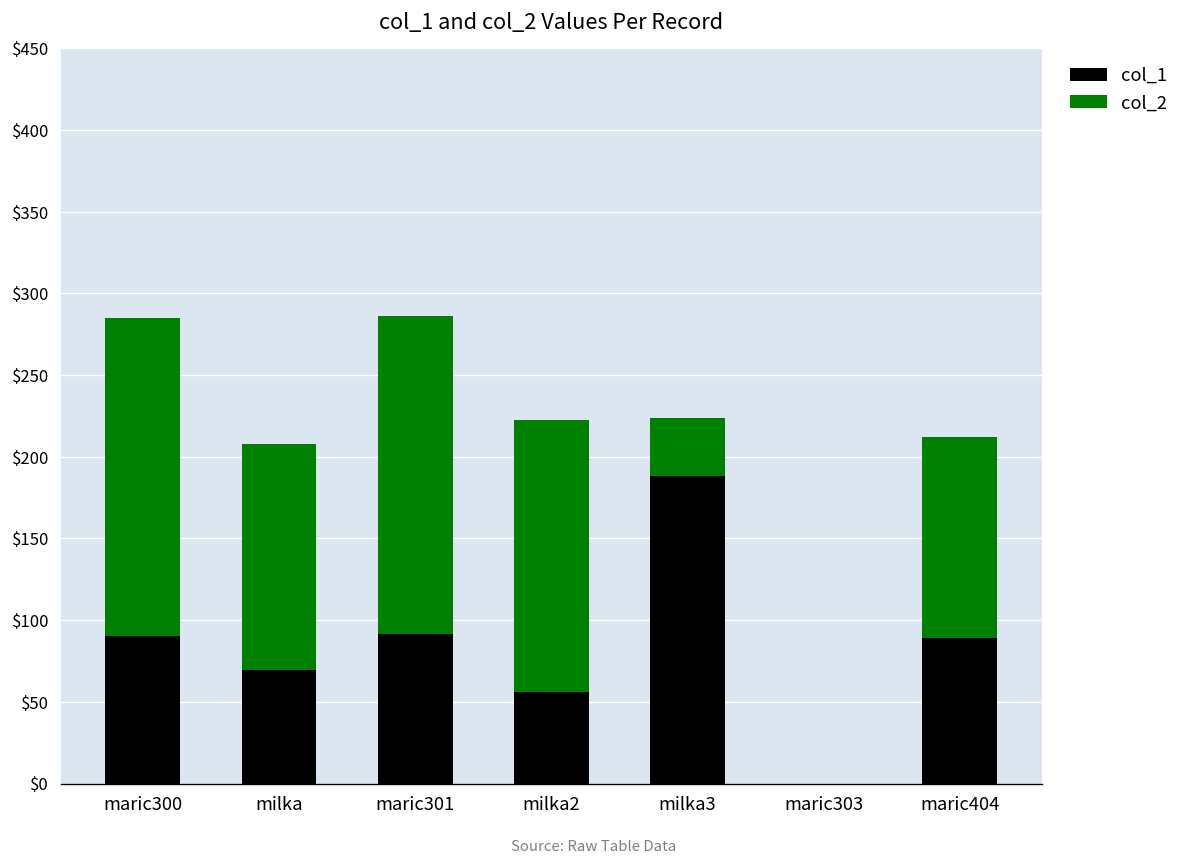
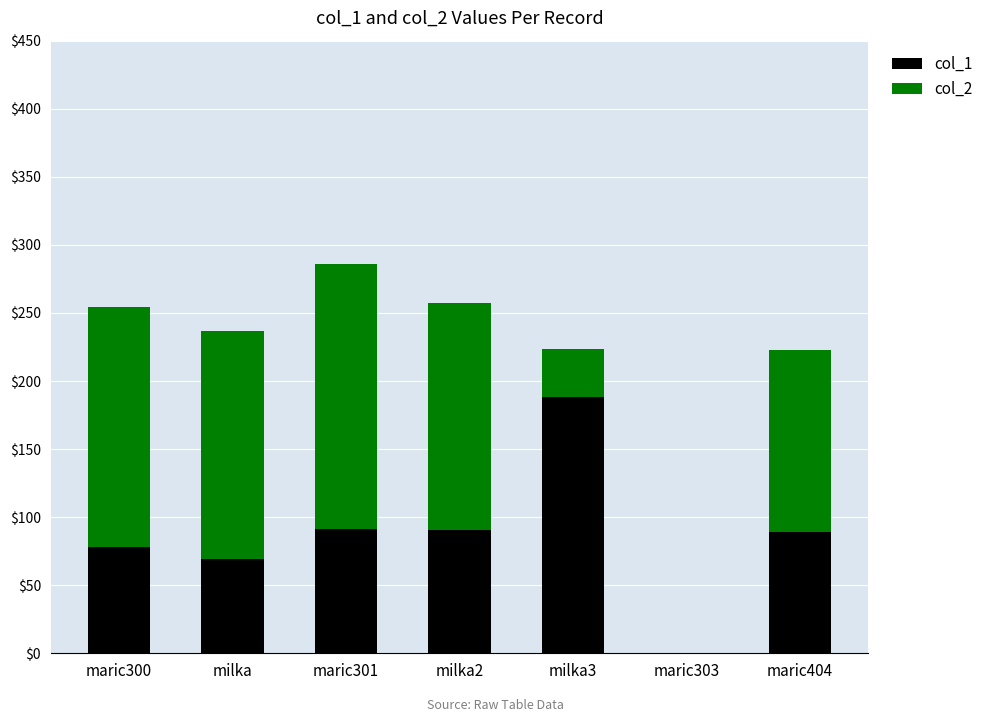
col_1, maric300: $90 -> $78
col_2, maric300: $195 -> $177
col_2, milka: $138 -> $167
col_1, milka2: $56 -> $90
col_2, maric404: $123 -> $134
